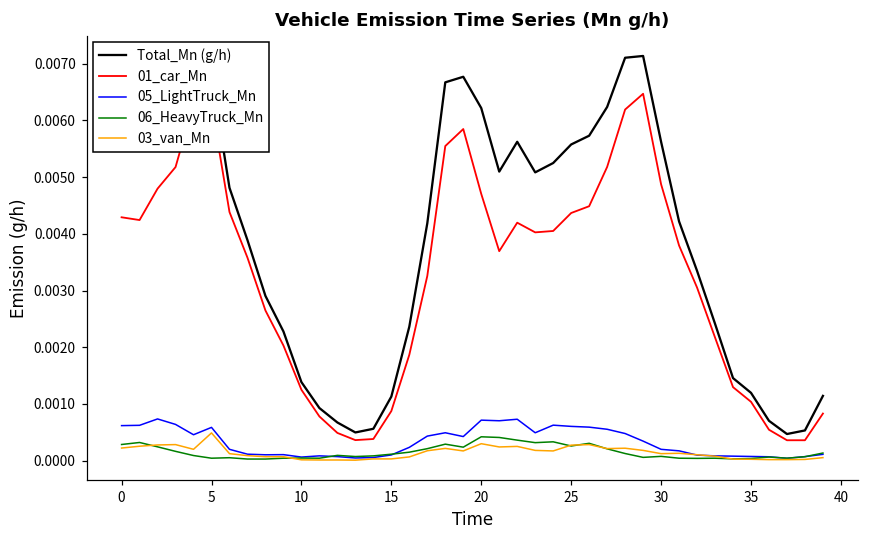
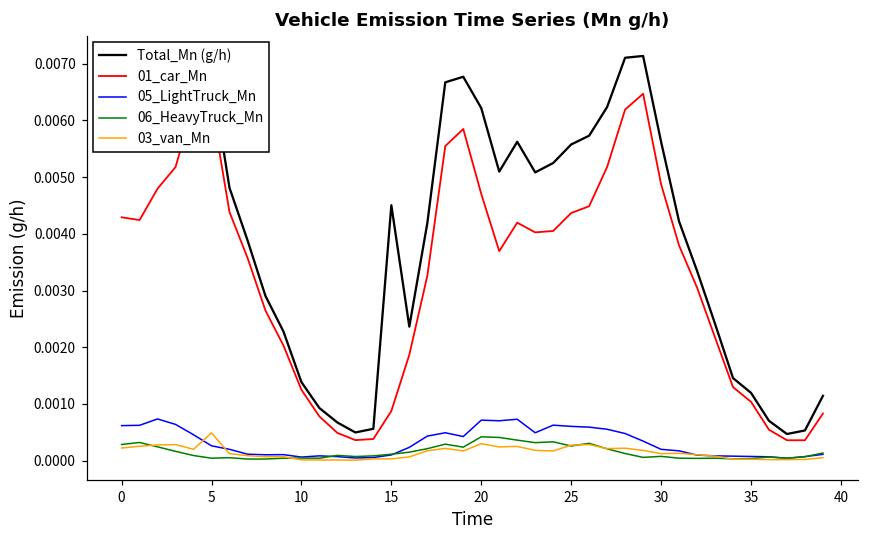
05_LightTruck_Mn, 5: 0.0006 -> 0.0003
Total_Mn (g/h), 15: 0.0011 -> 0.0045
